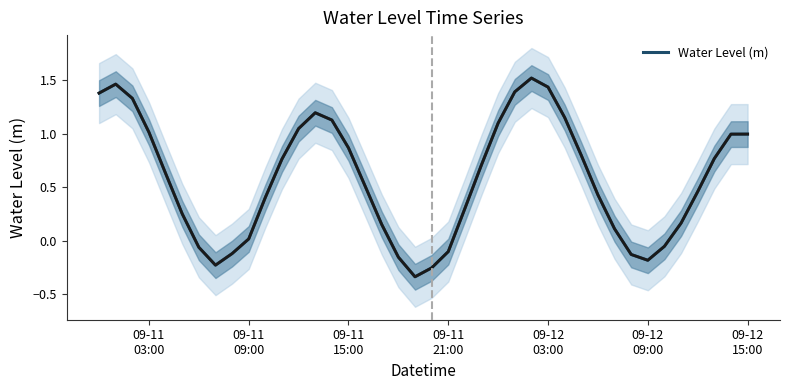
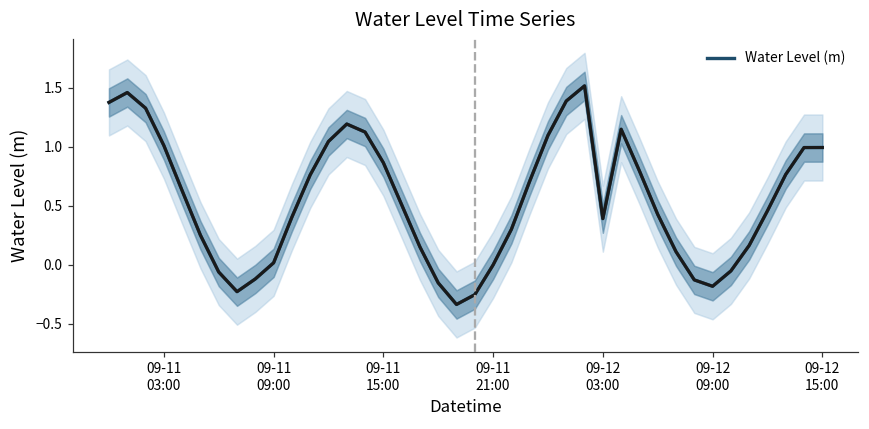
Water Level (m), 09-11 21:00: -0.10 -> 0.00
Water Level (m), 09-12 03:00: 1.43 -> 0.39
